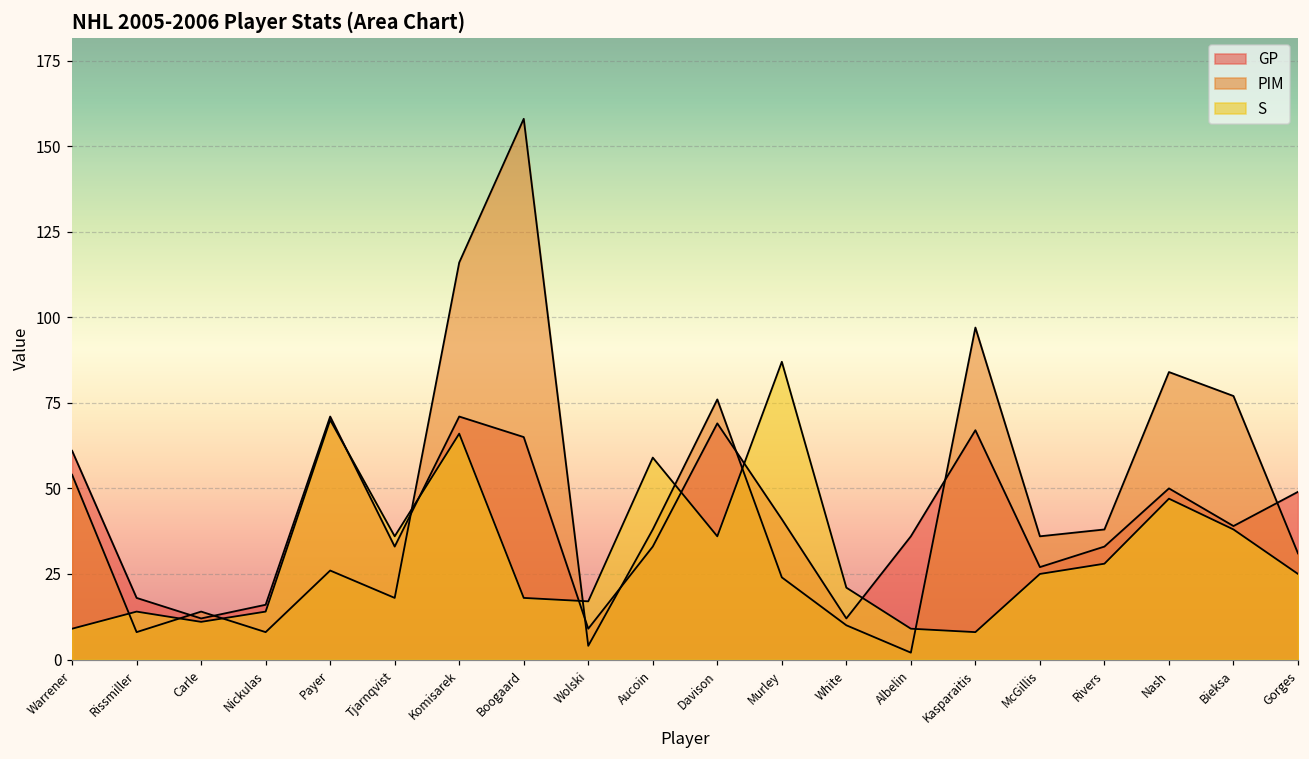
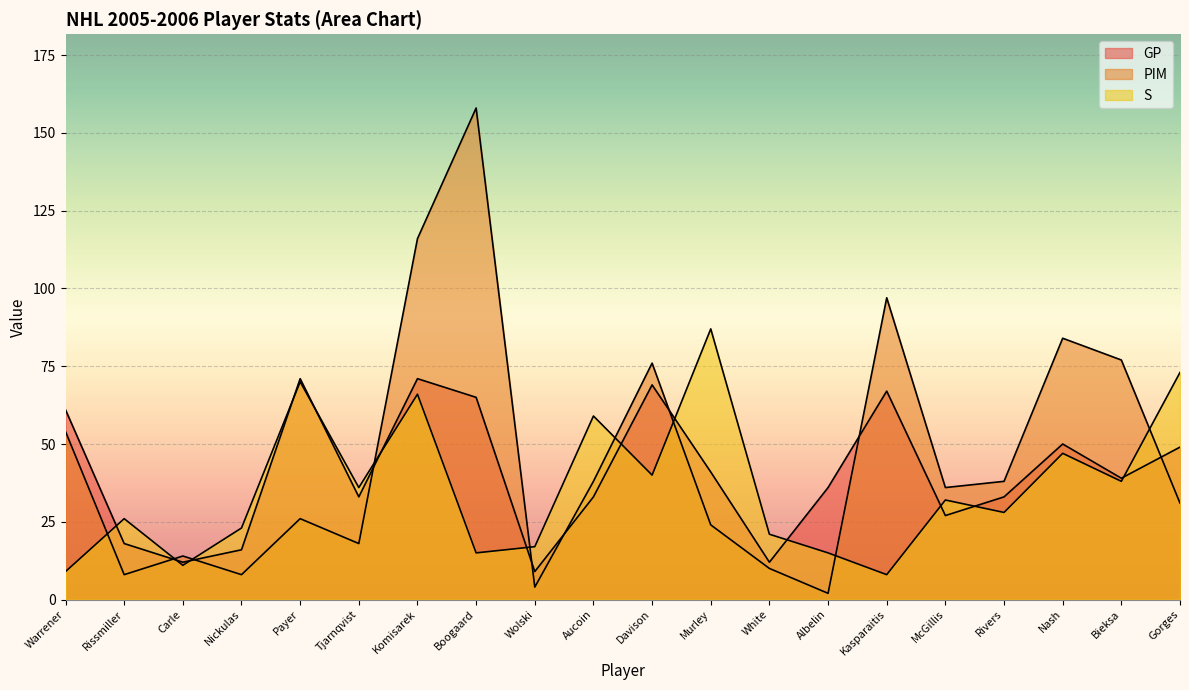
S, Rissmiller: 14 -> 26
S, Nickulas: 14 -> 23
S, Boogaard: 18 -> 15
S, Davison: 36 -> 40
S, Albelin: 9 -> 15
S, McGillis: 25 -> 32
S, Gorges: 25 -> 73
